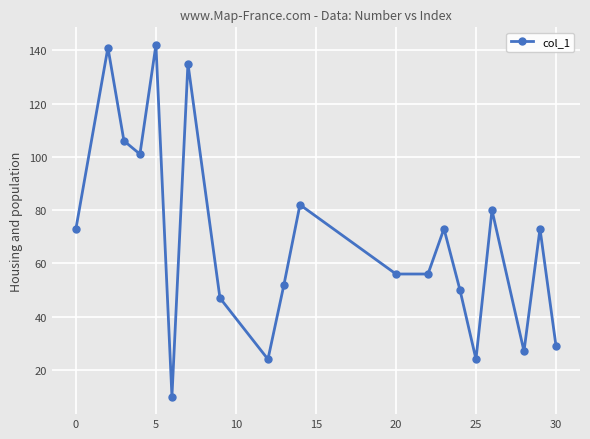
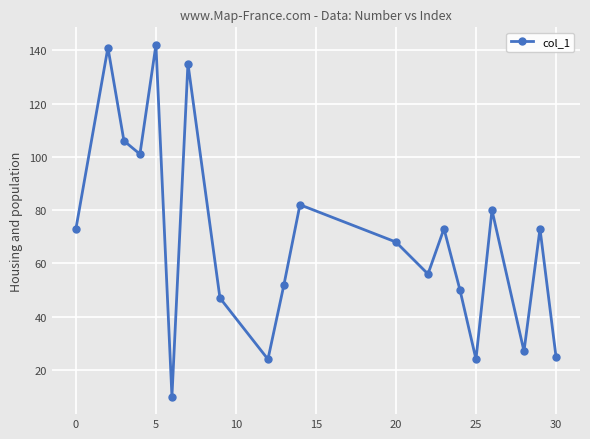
20: 56 -> 68
30: 29 -> 25
